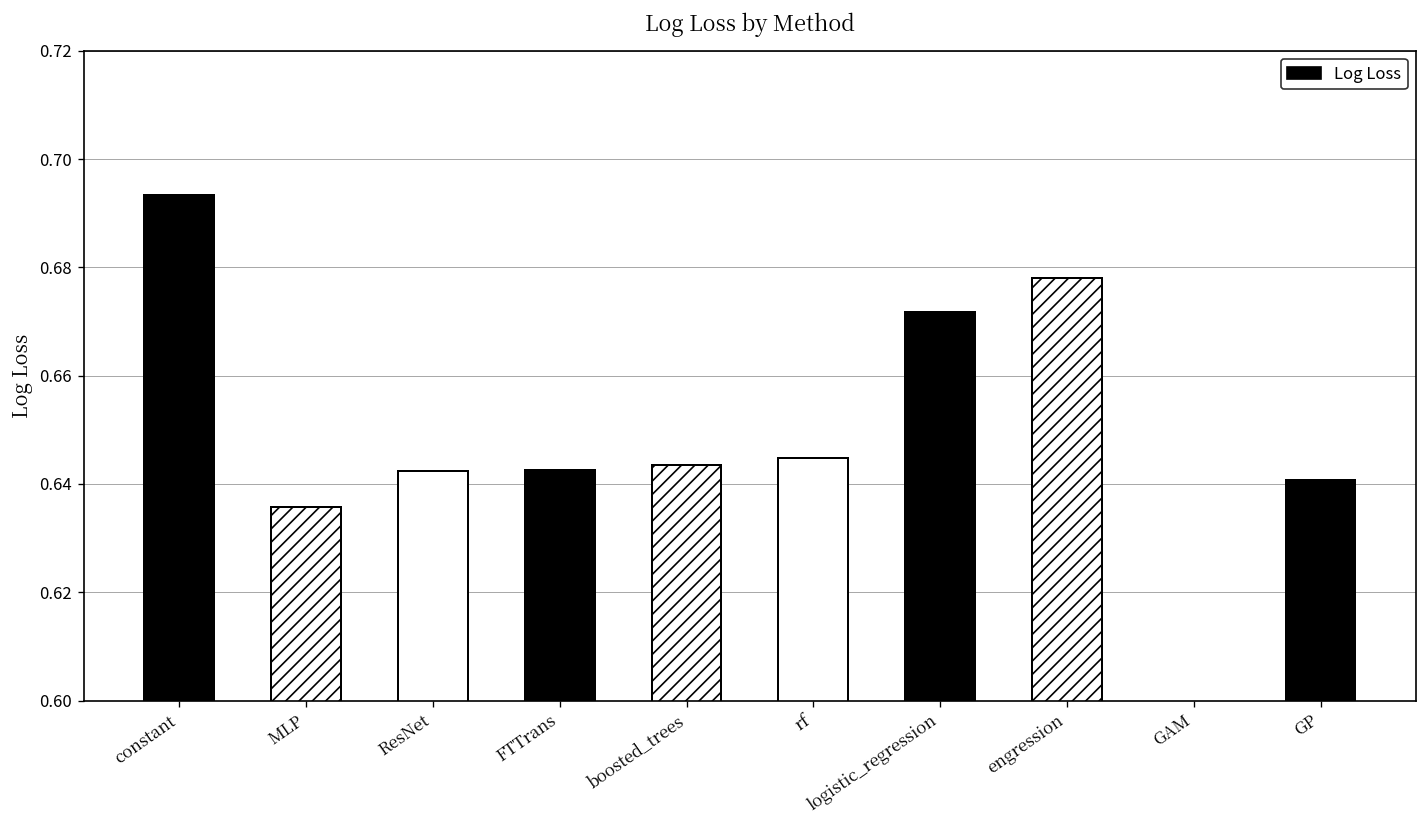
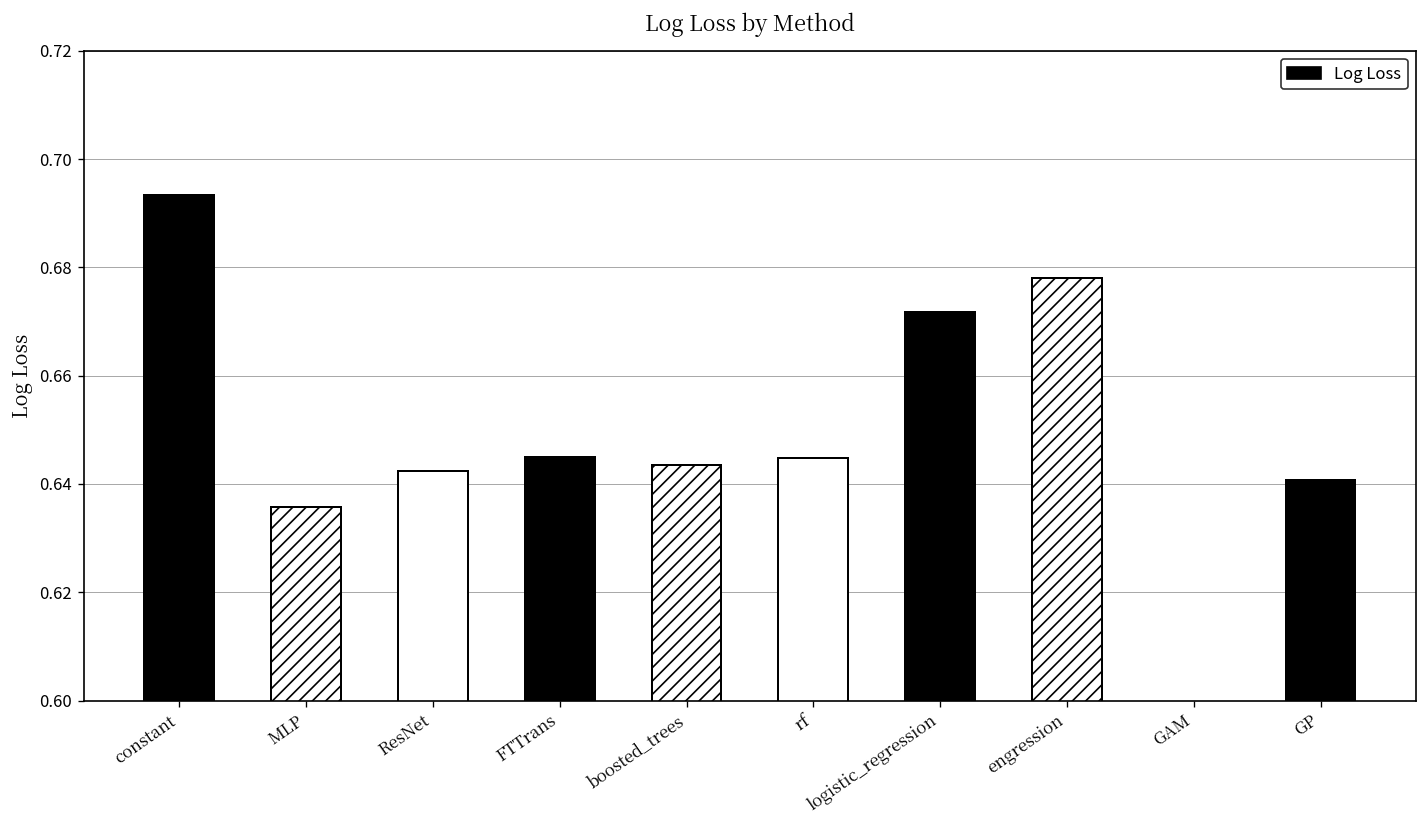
FTTrans: 0.643 -> 0.645
